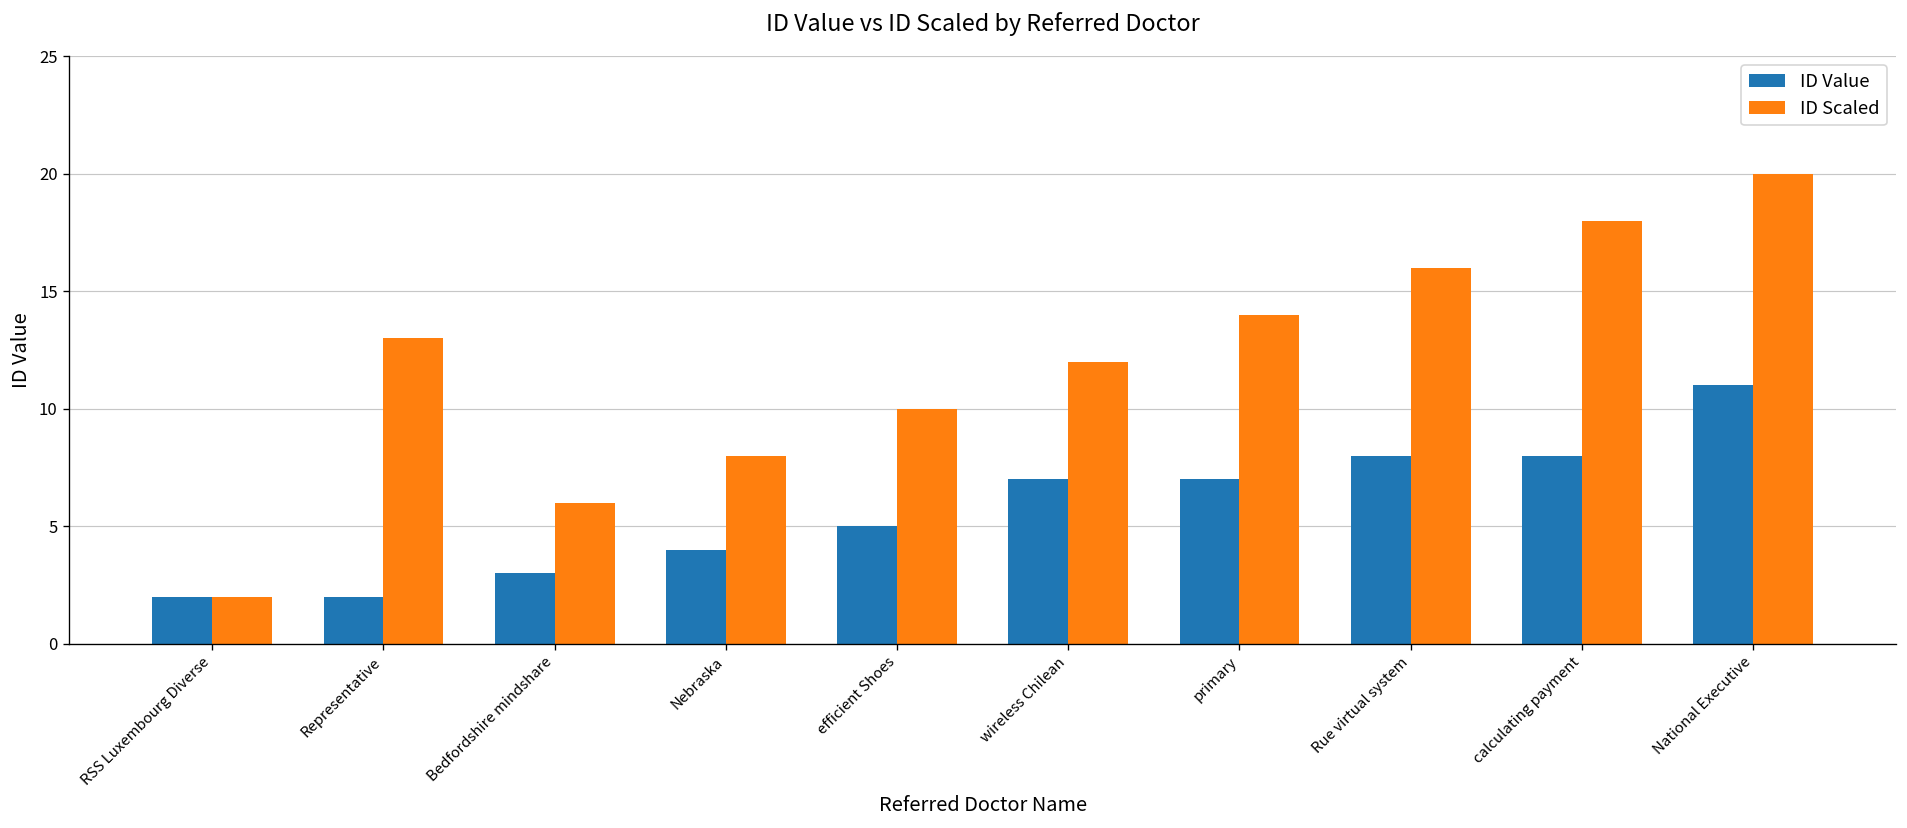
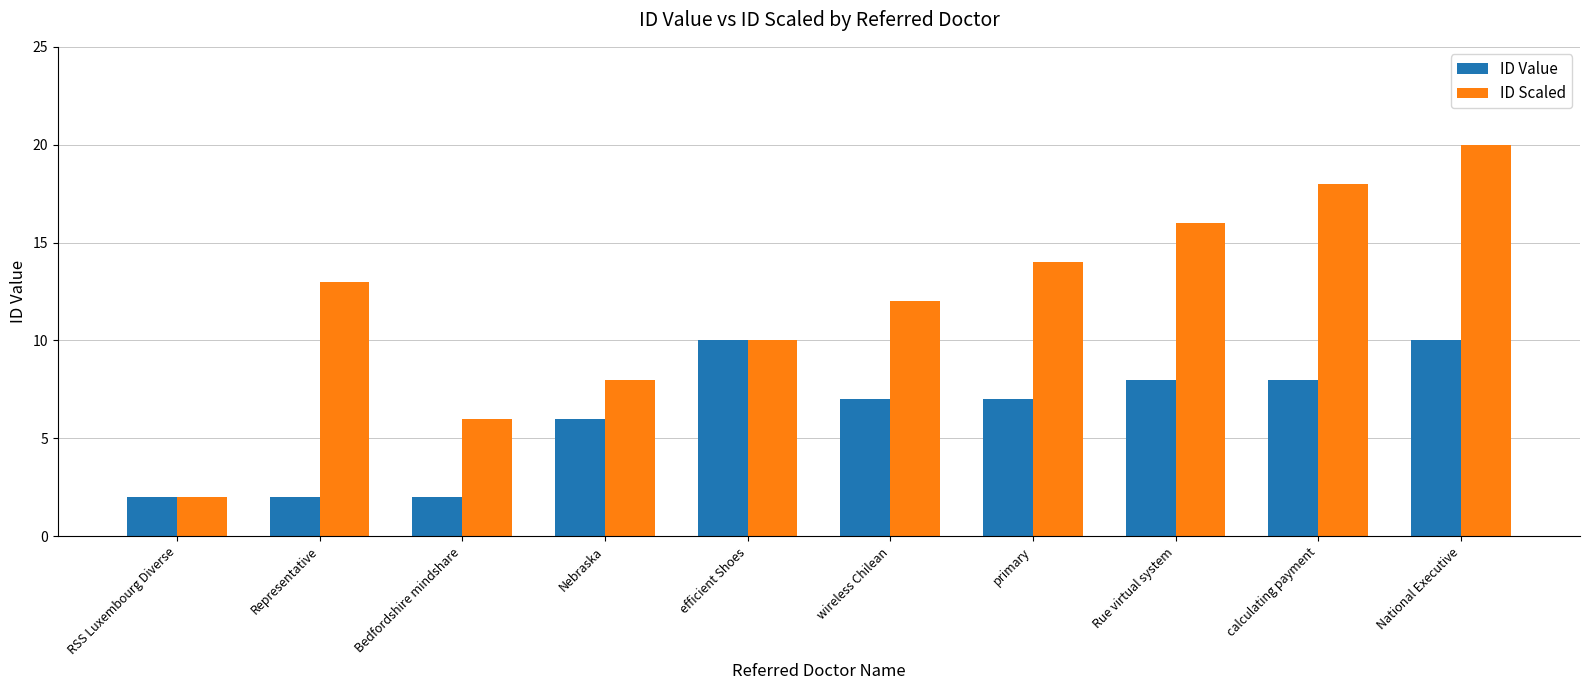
ID Value, Bedfordshire mindshare: 3 -> 2
ID Value, Nebraska: 4 -> 6
ID Value, efficient Shoes: 5 -> 10
ID Value, National Executive: 11 -> 10
